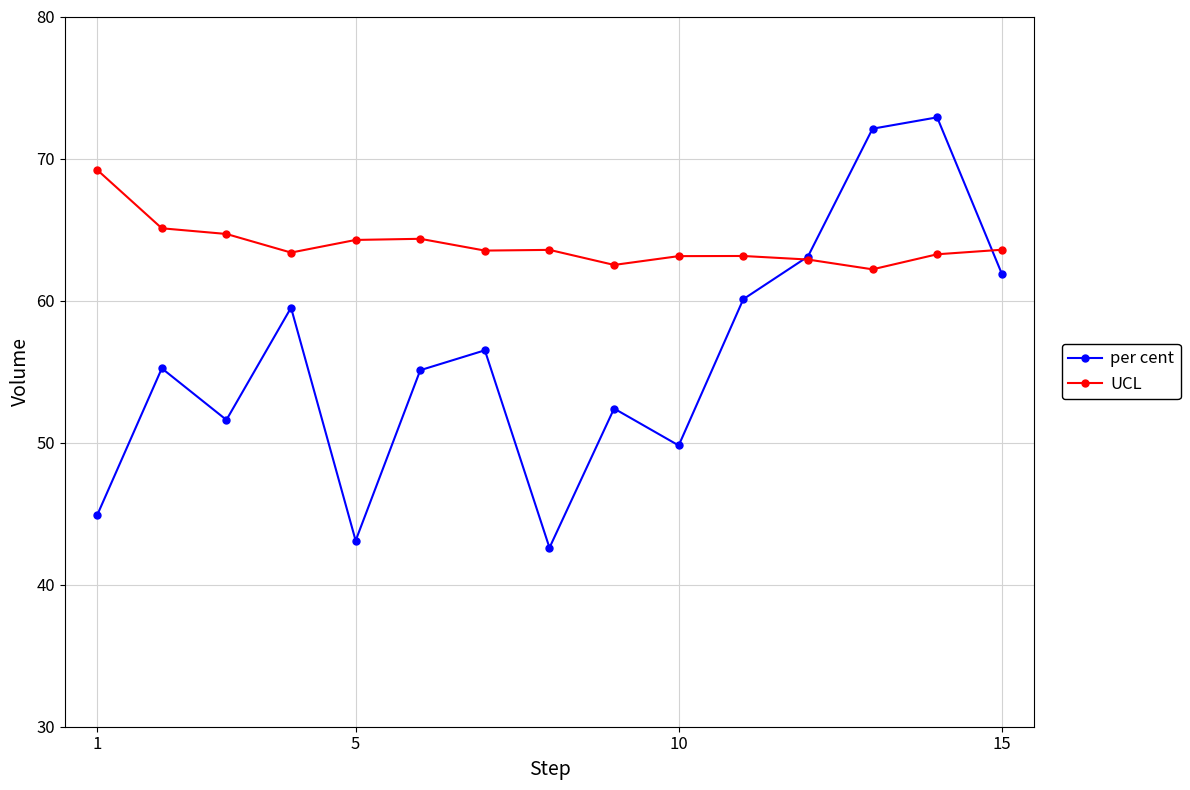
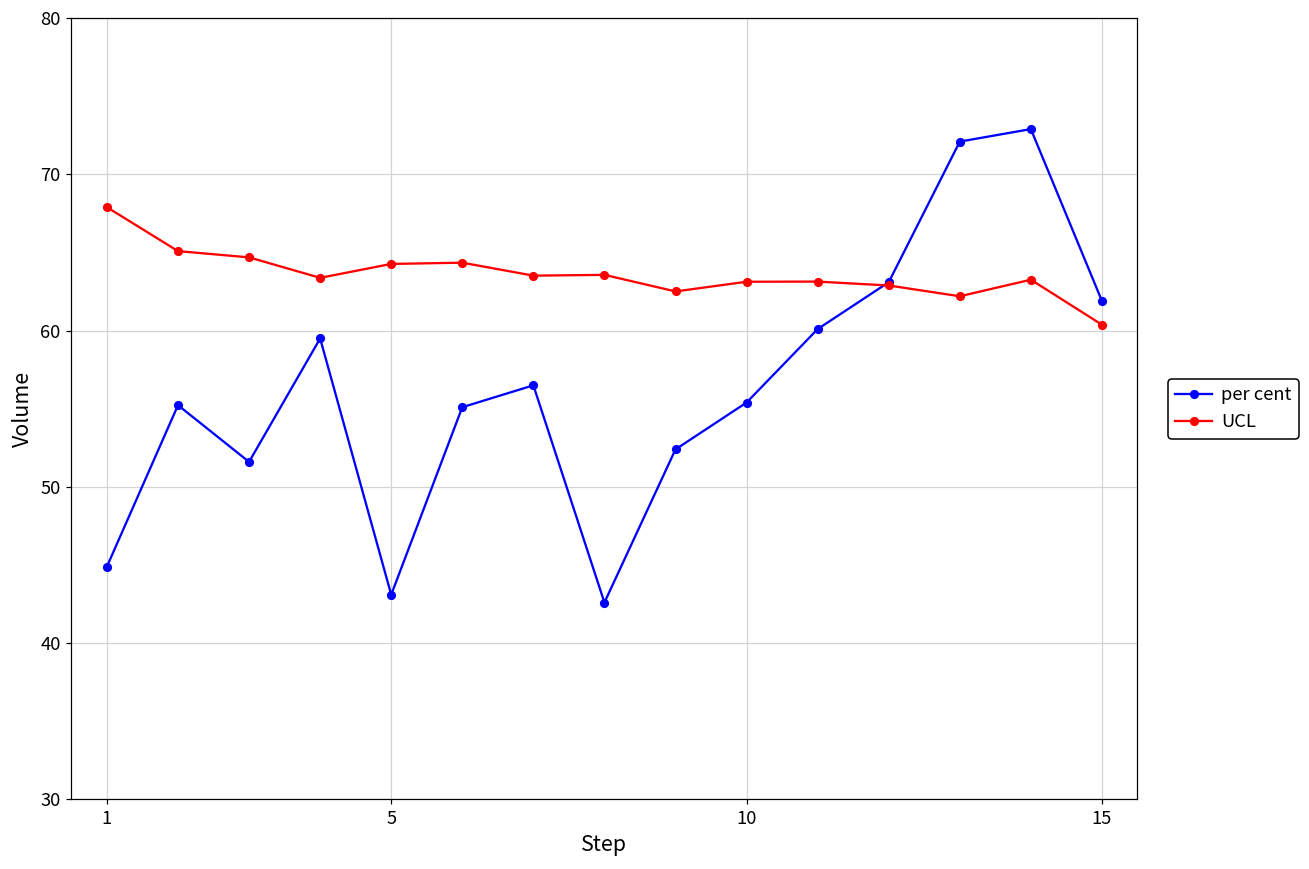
UCL, 1: 69.2 -> 67.9
per cent, 10: 49.8 -> 55.4
UCL, 15: 63.6 -> 60.4
